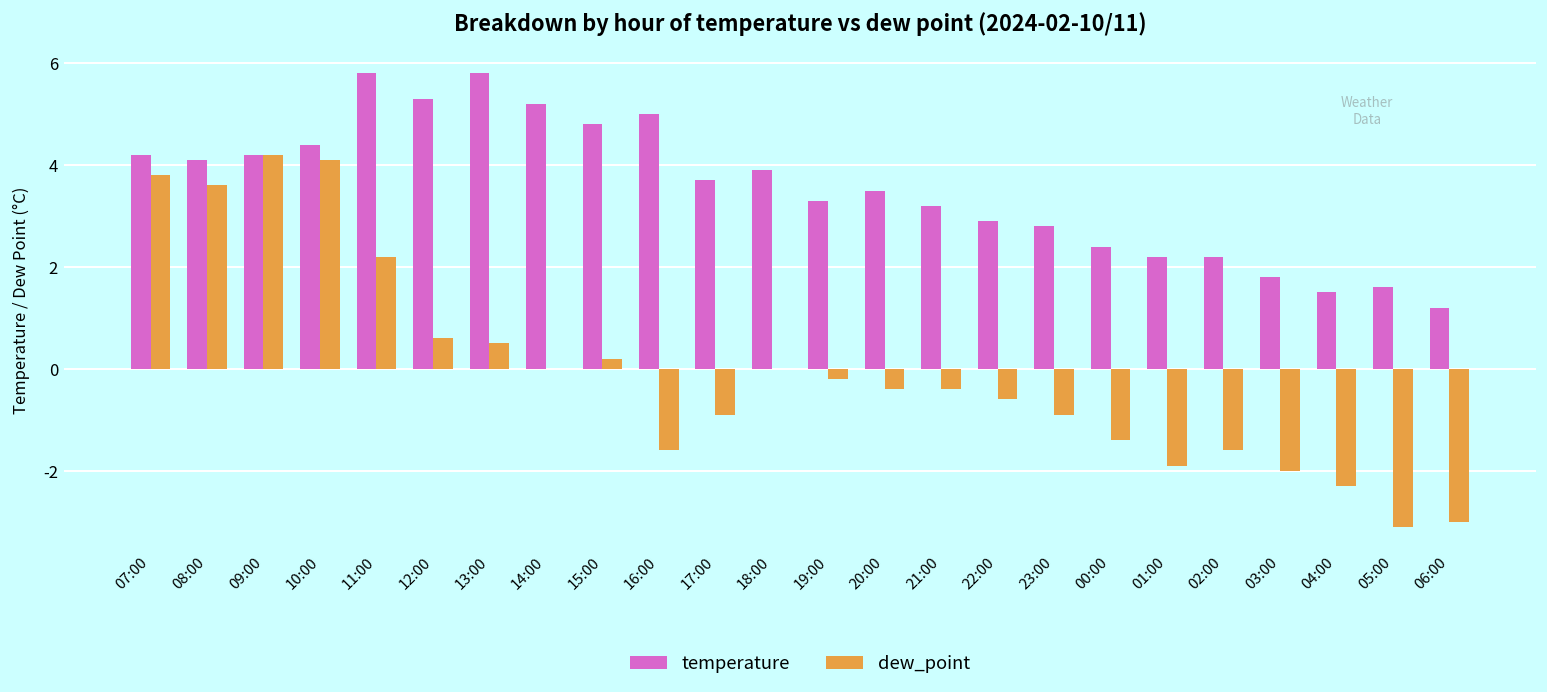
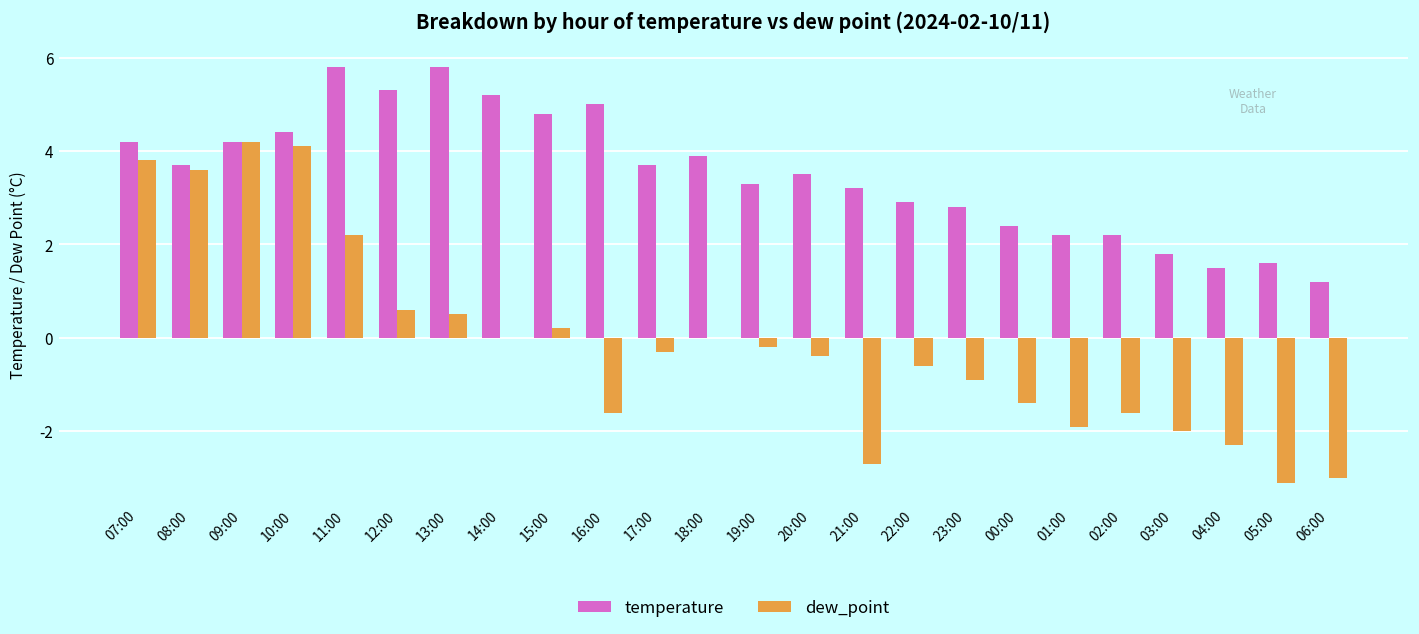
temperature, 08:00: 4.1 -> 3.7
dew_point, 17:00: -0.9 -> -0.3
dew_point, 21:00: -0.4 -> -2.7
